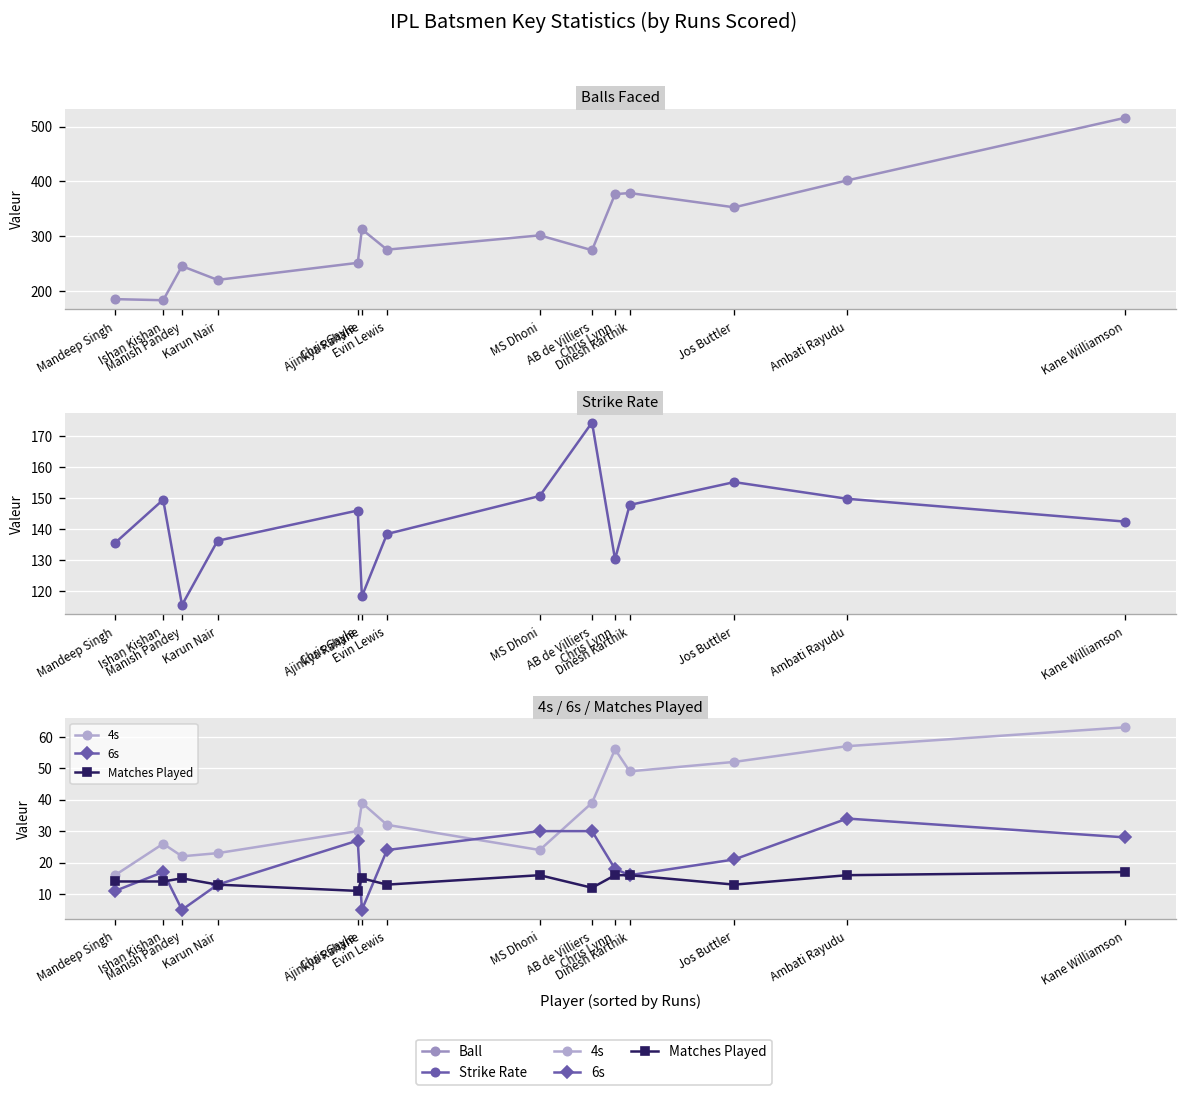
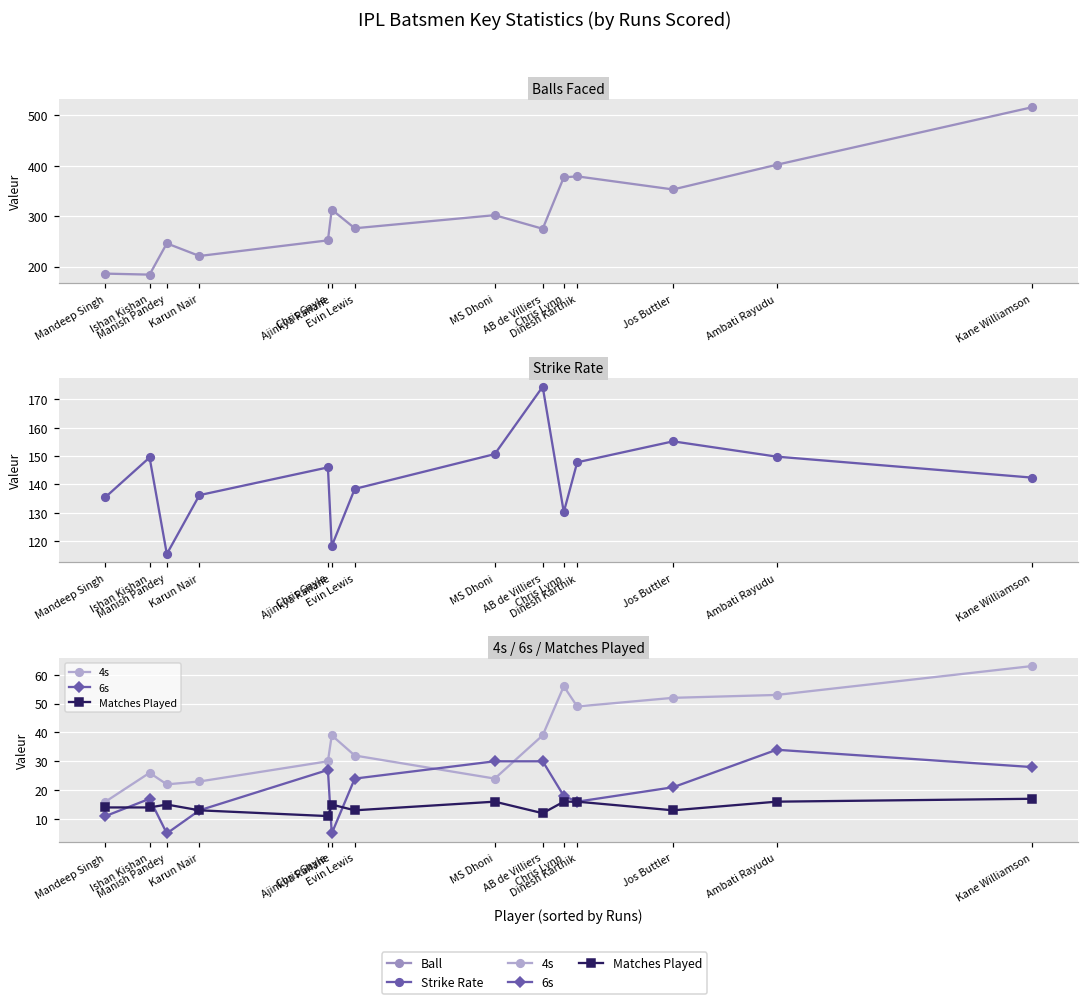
4s / 6s / Matches Played, 4s, Ambati Rayudu: 57 -> 53
